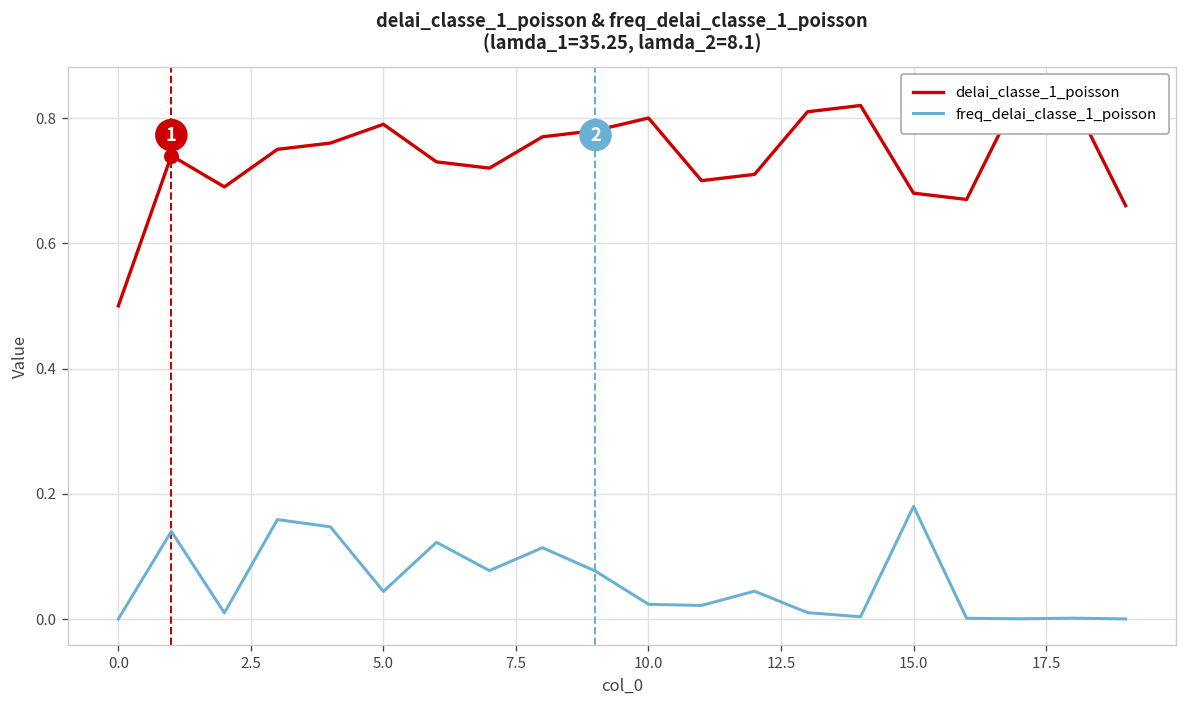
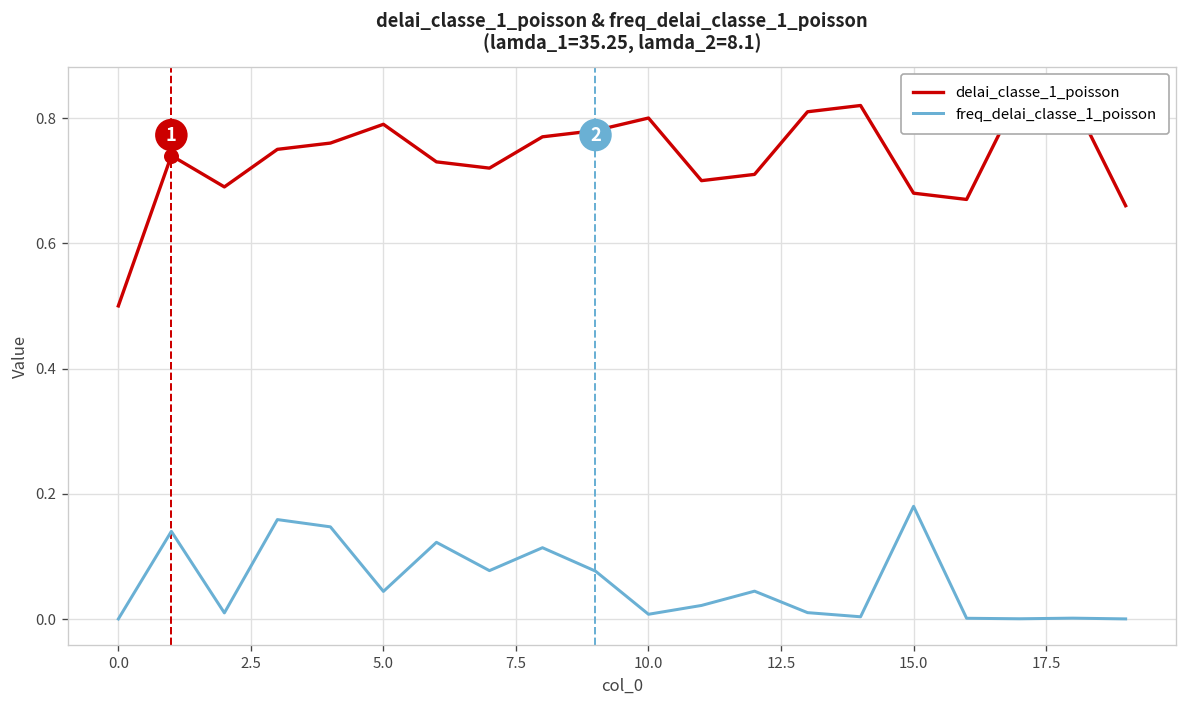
freq_delai_classe_1_poisson, 10.0: 0.02 -> 0.01
